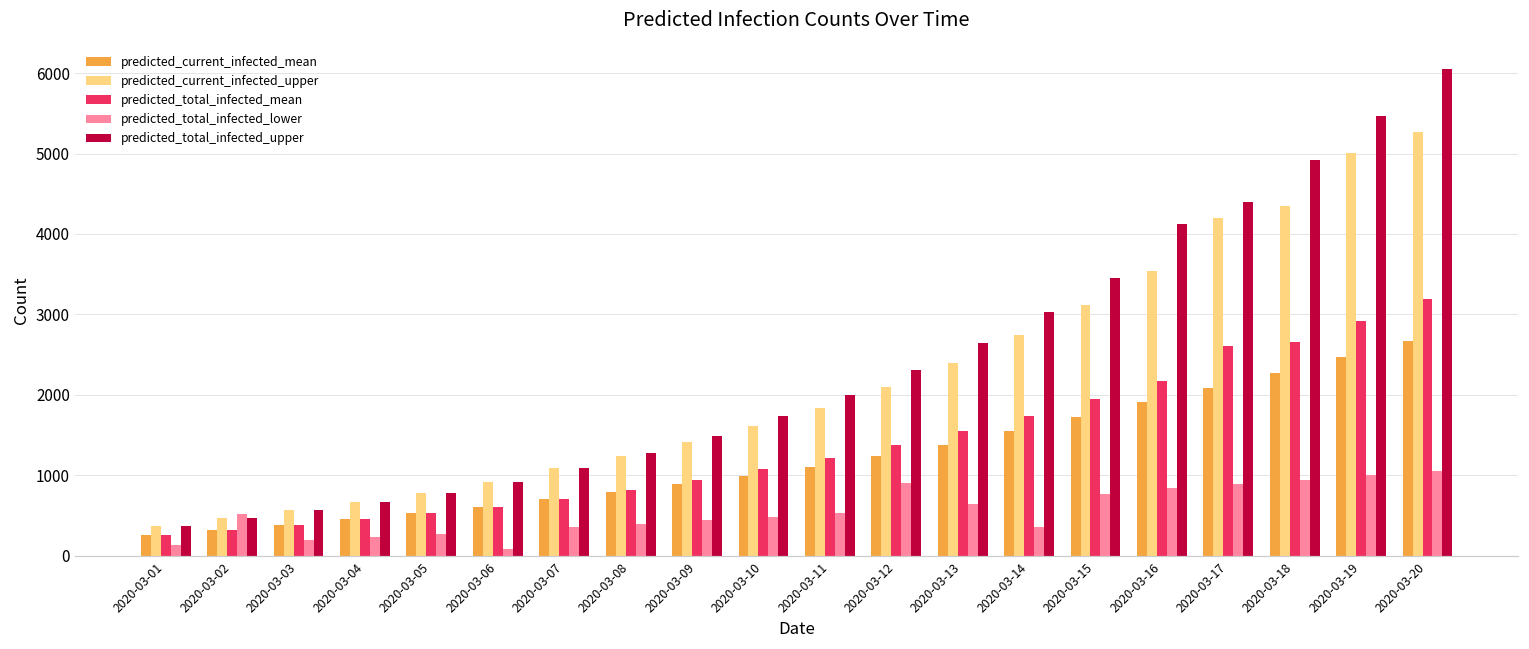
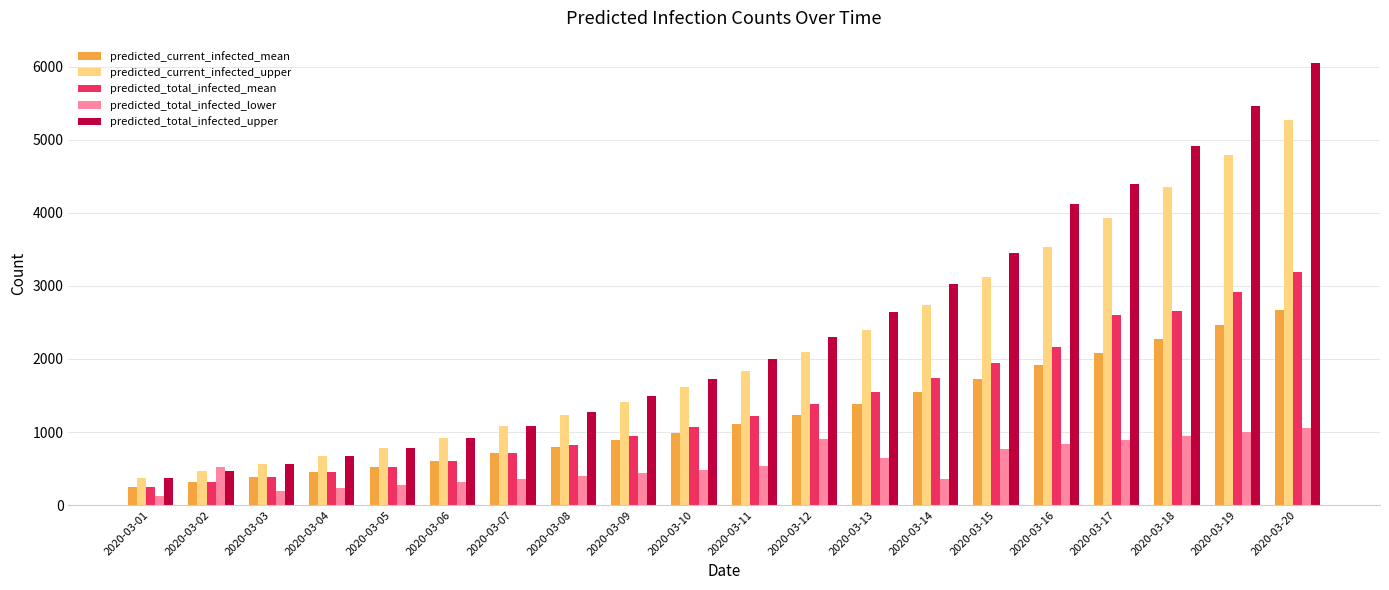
predicted_total_infected_lower, 2020-03-06: 100 -> 300
predicted_current_infected_upper, 2020-03-17: 4200 -> 3900
predicted_current_infected_upper, 2020-03-19: 5000 -> 4800
